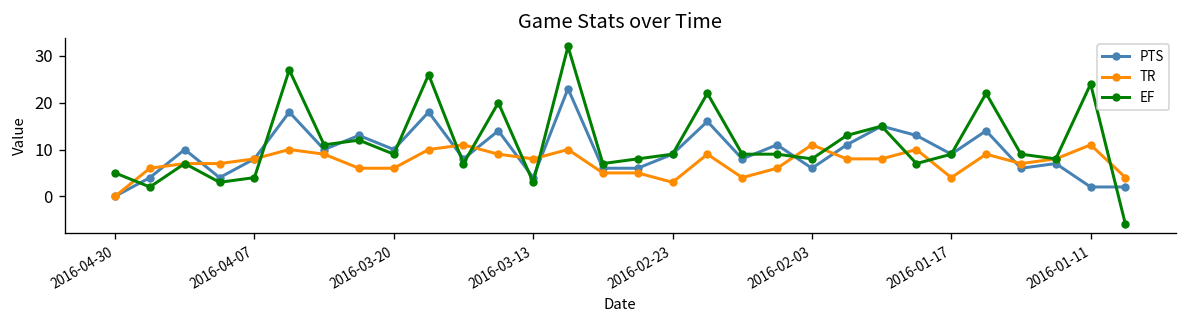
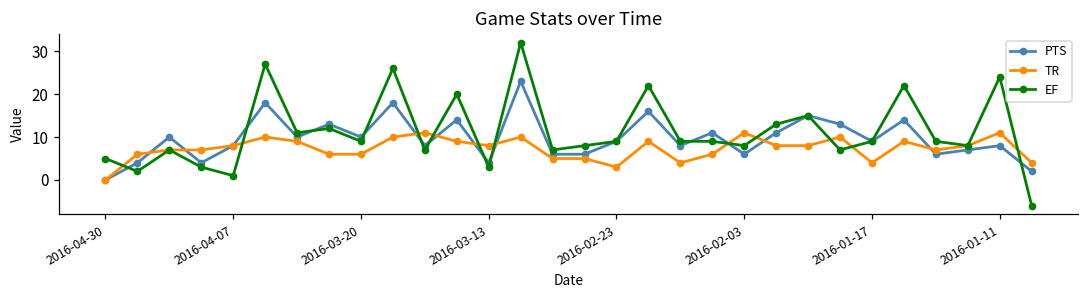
EF, 2016-04-07: 4 -> 1
PTS, 2016-01-11: 2 -> 8
